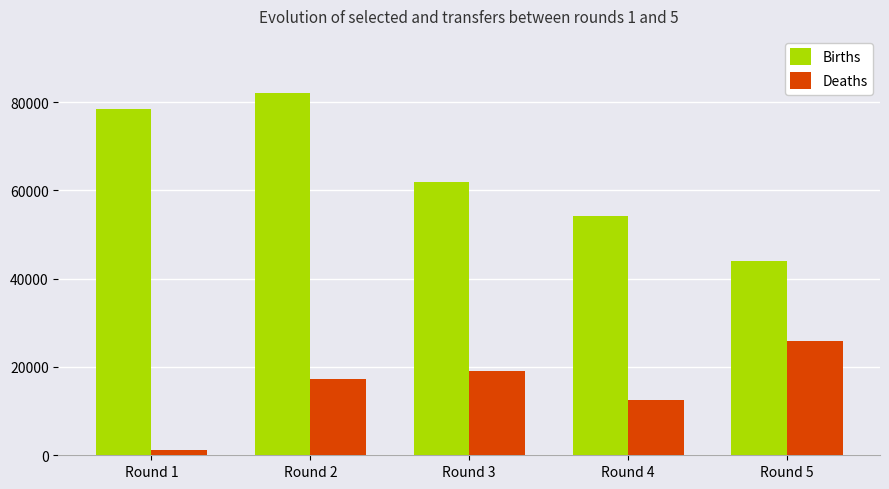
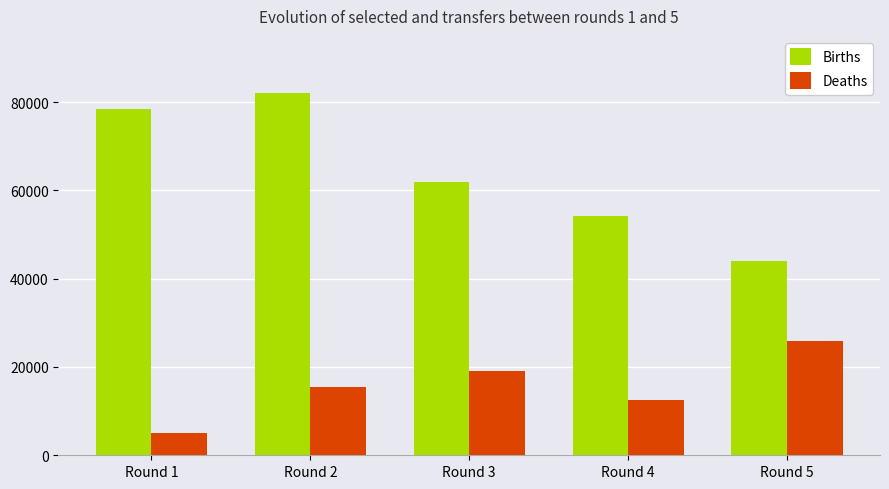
Deaths, Round 1: 1000 -> 5000
Deaths, Round 2: 17000 -> 15000
